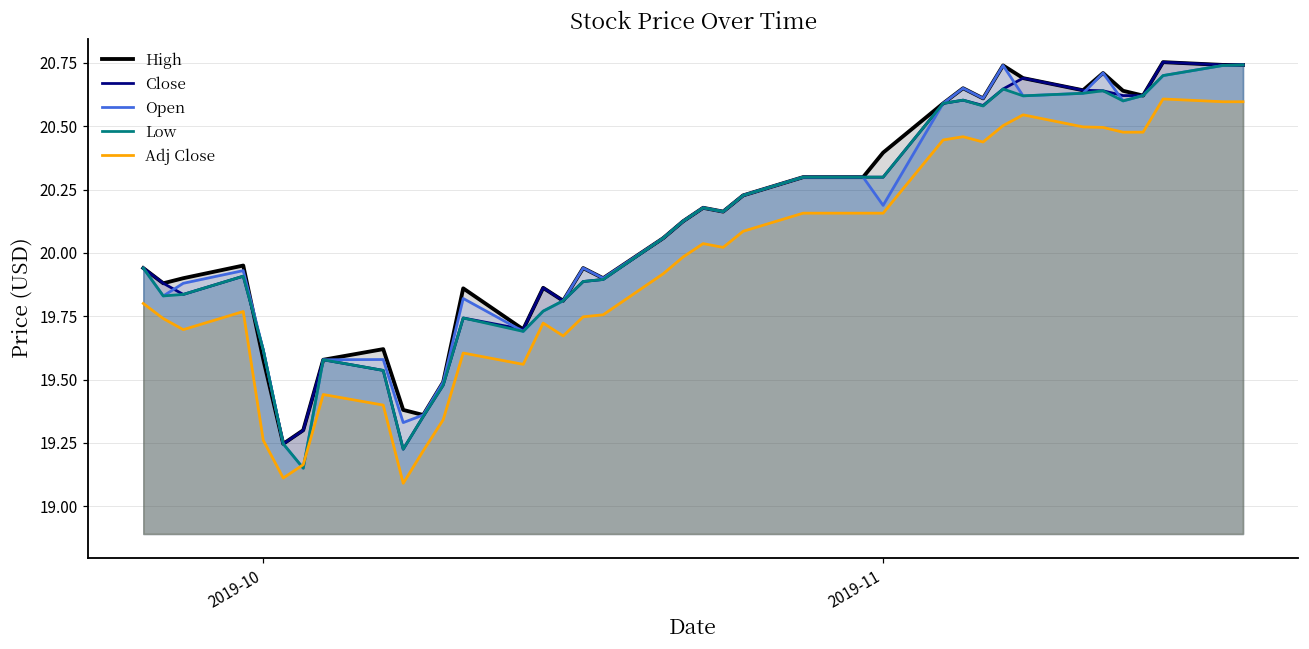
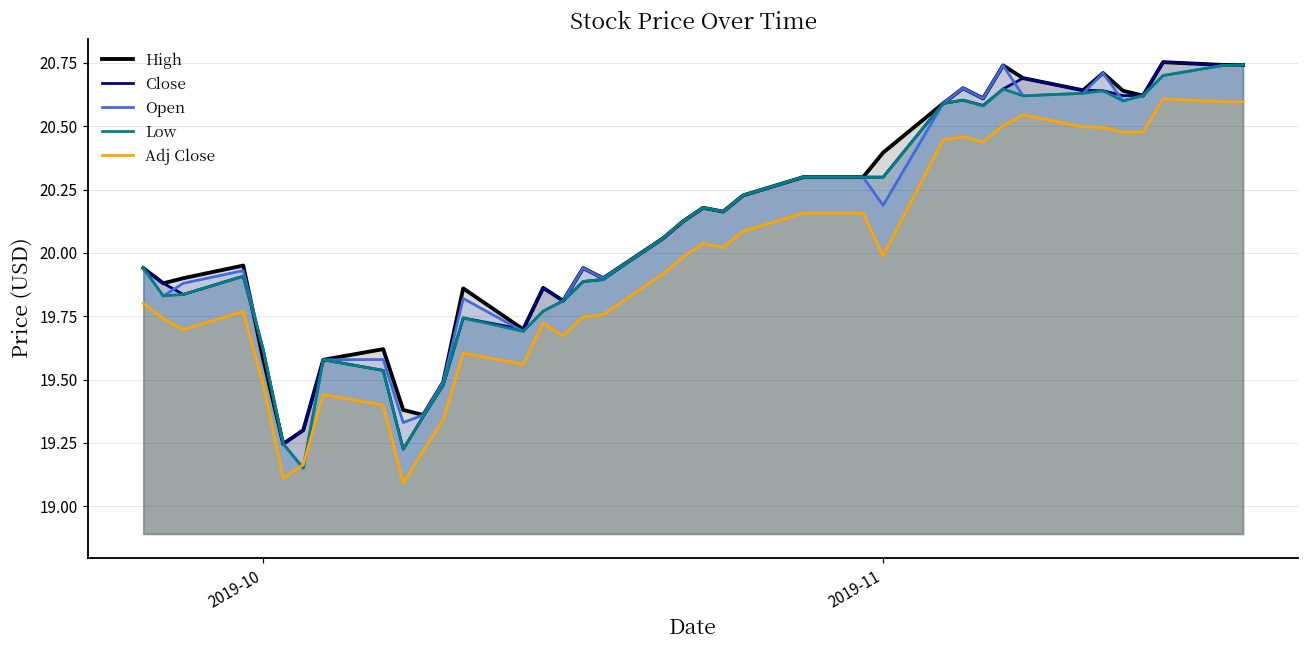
Adj Close, 2019-10: 19.26 -> 19.48
Adj Close, 2019-11: 20.16 -> 19.99
